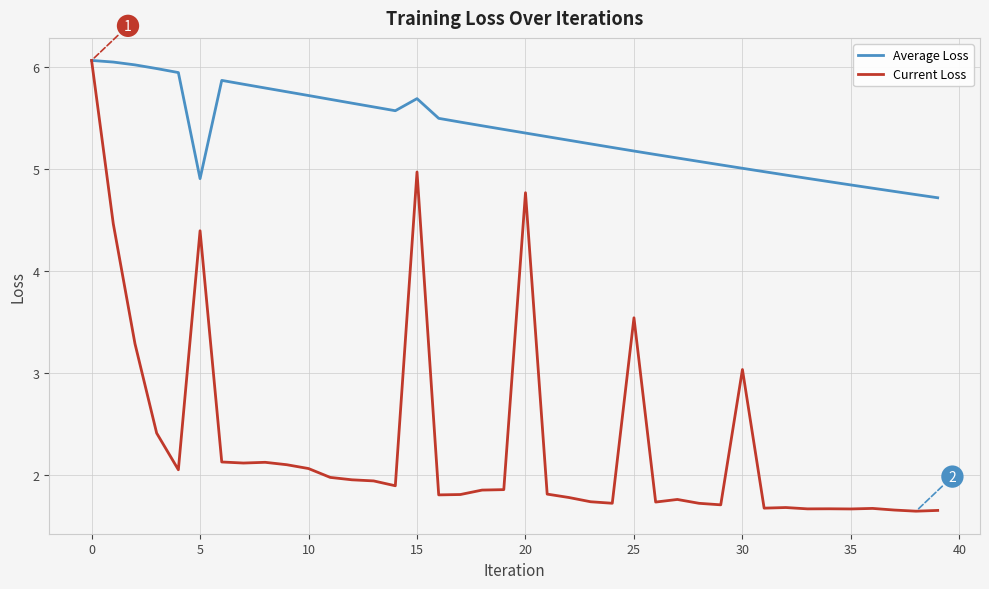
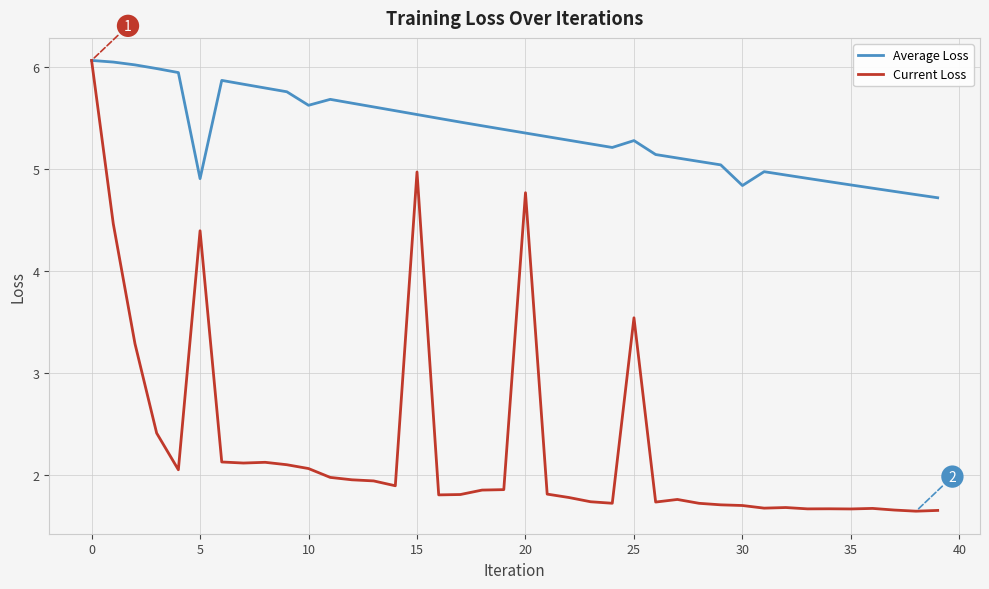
Average Loss, 10: 5.72 -> 5.63
Average Loss, 15: 5.69 -> 5.54
Average Loss, 25: 5.18 -> 5.28
Average Loss, 30: 5.01 -> 4.84
Current Loss, 30: 3.03 -> 1.70
